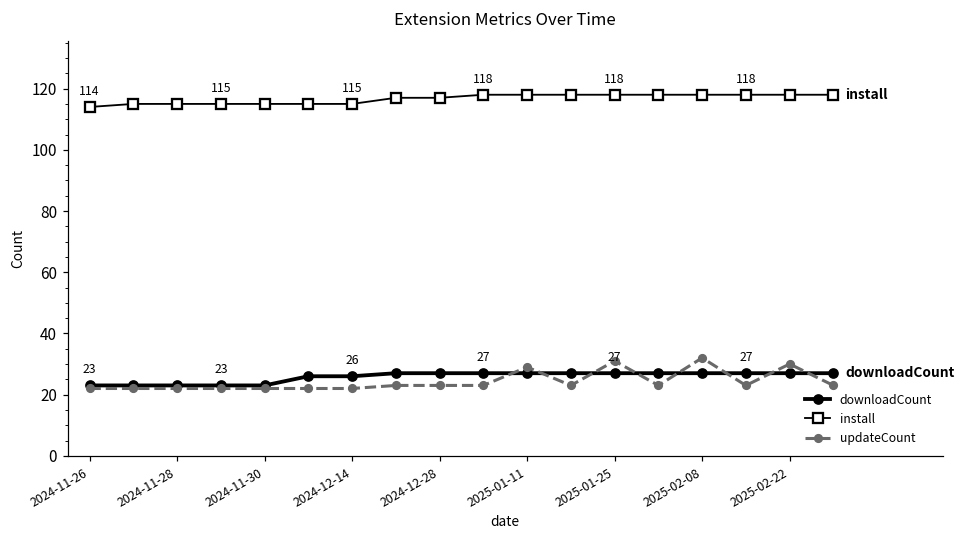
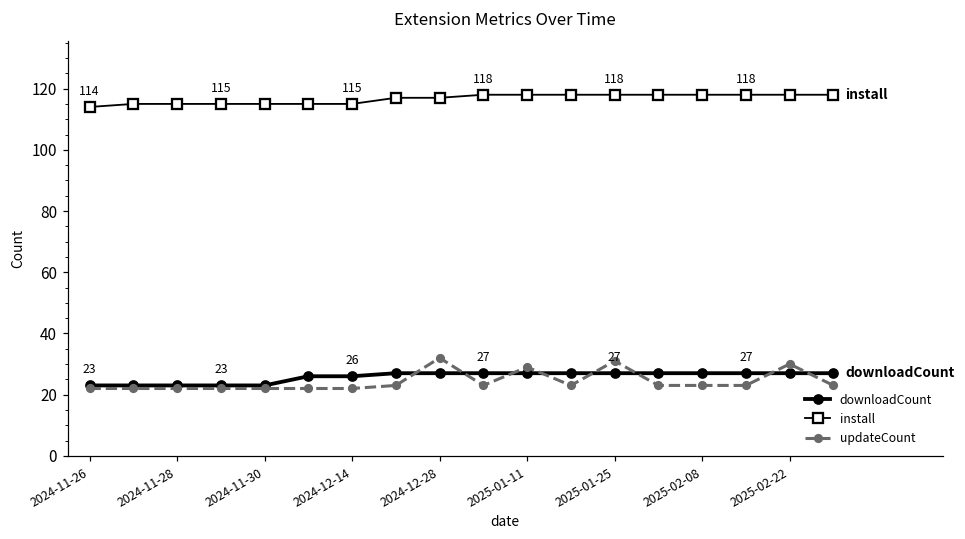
updateCount, 2024-12-28: 23 -> 32
updateCount, 2025-02-08: 32 -> 23
